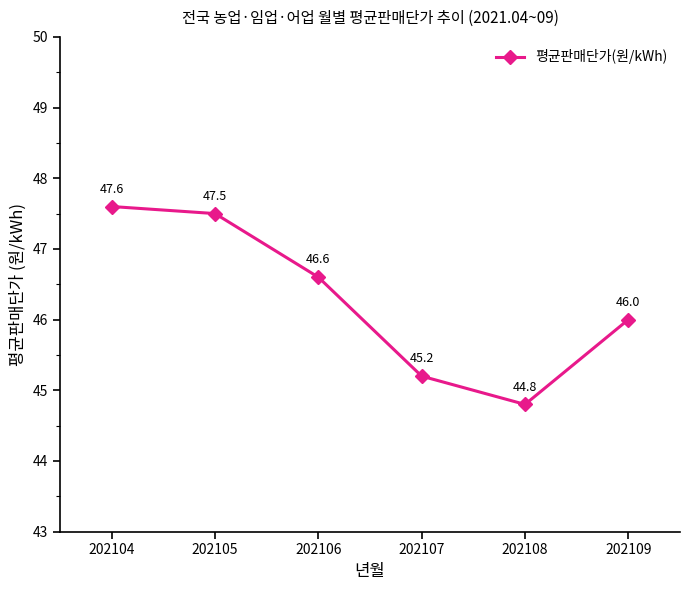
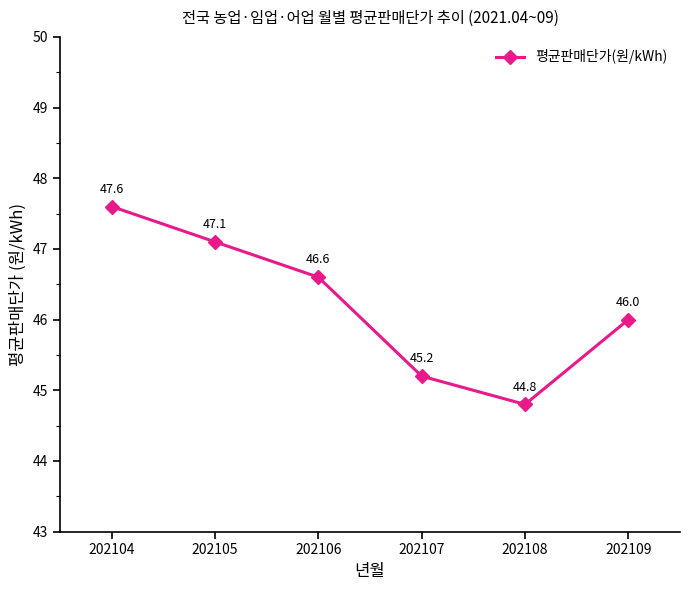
202105: 47.5 -> 47.1
